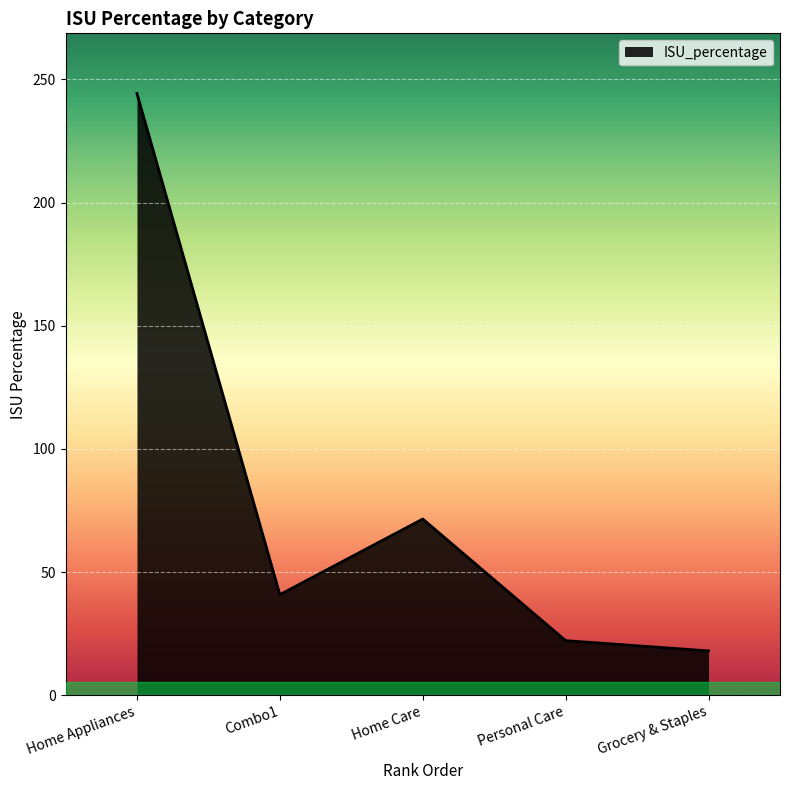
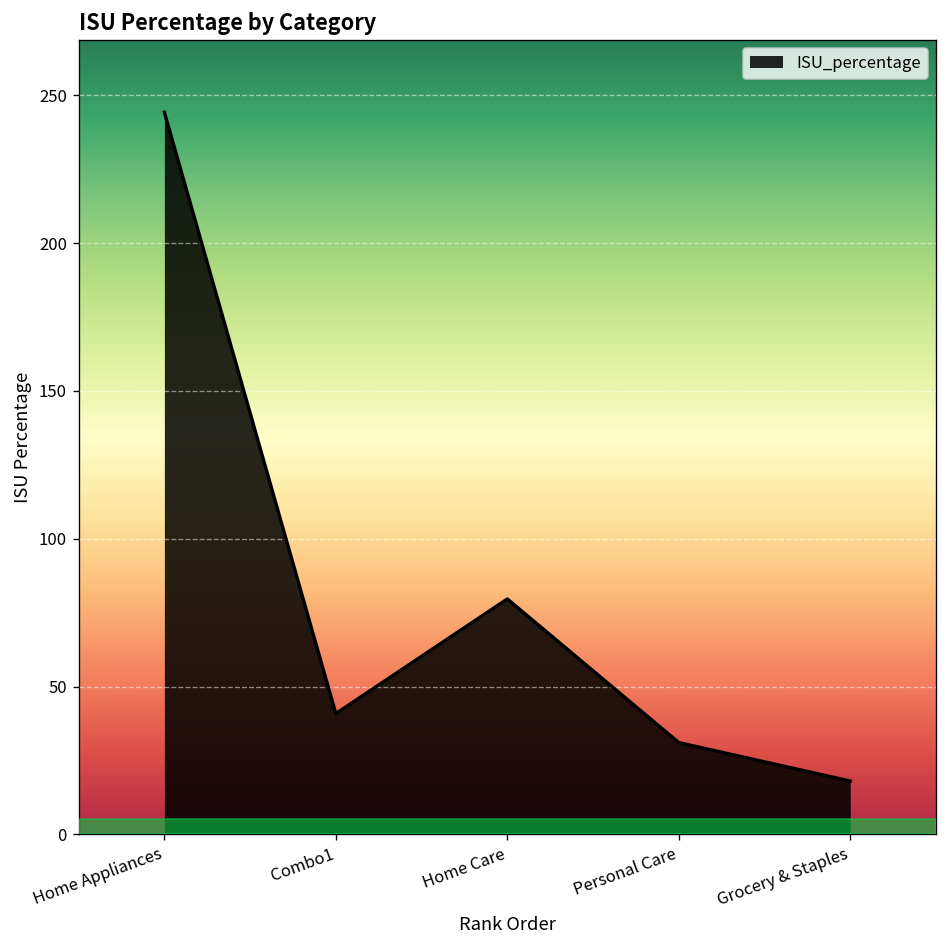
Home Care: 72 -> 80
Personal Care: 22 -> 31
